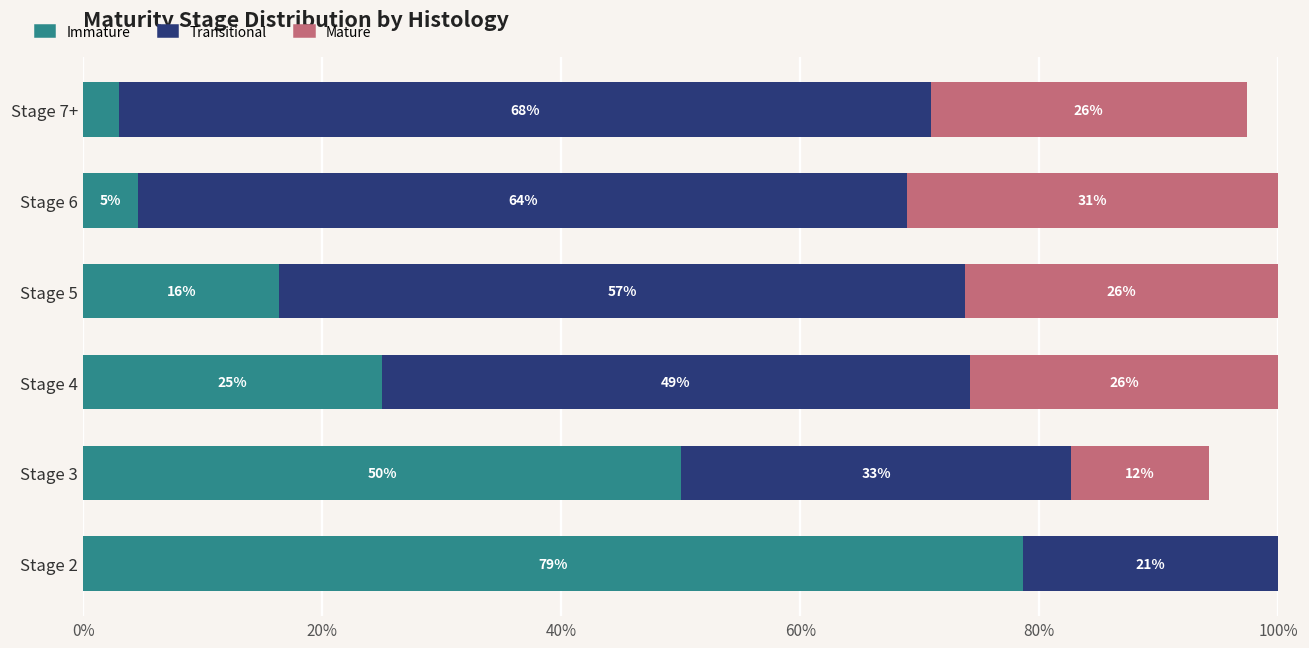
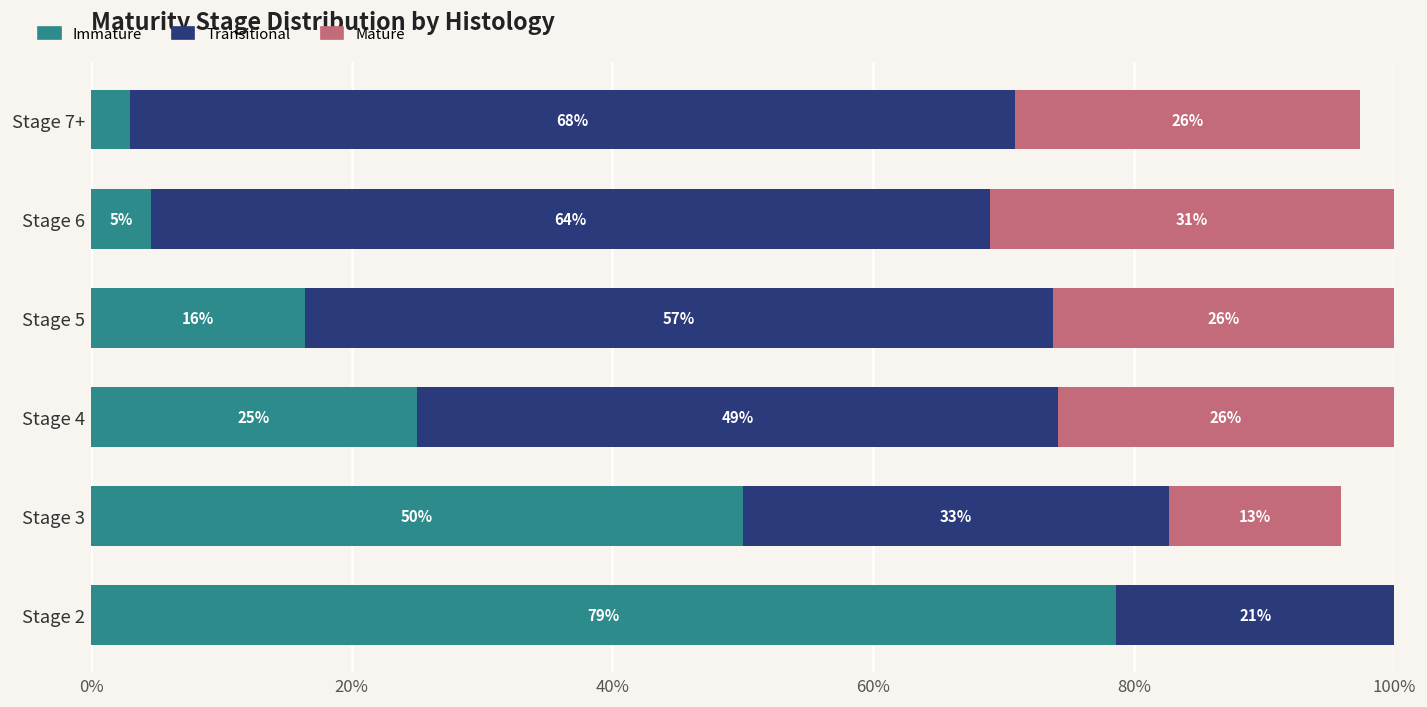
Mature, Stage 3: 12% -> 13%
